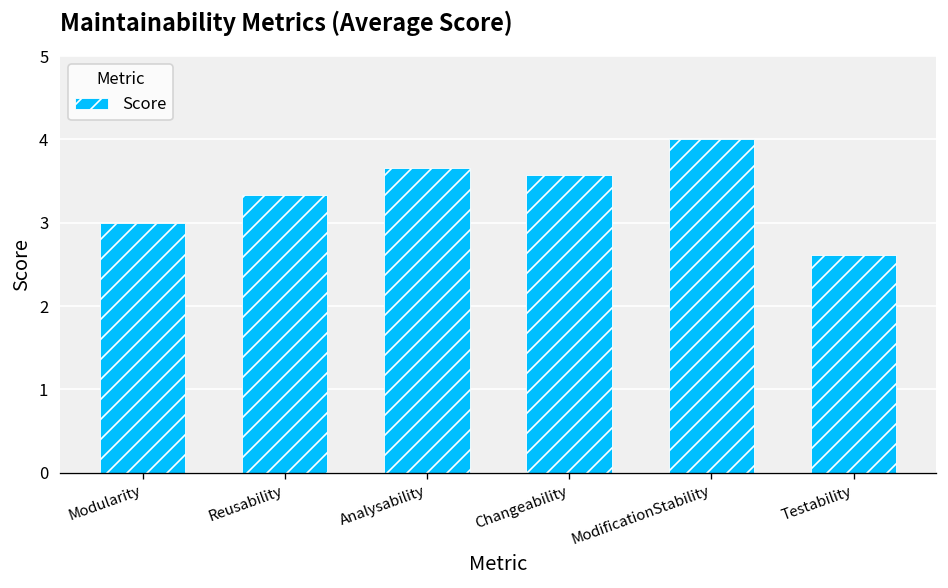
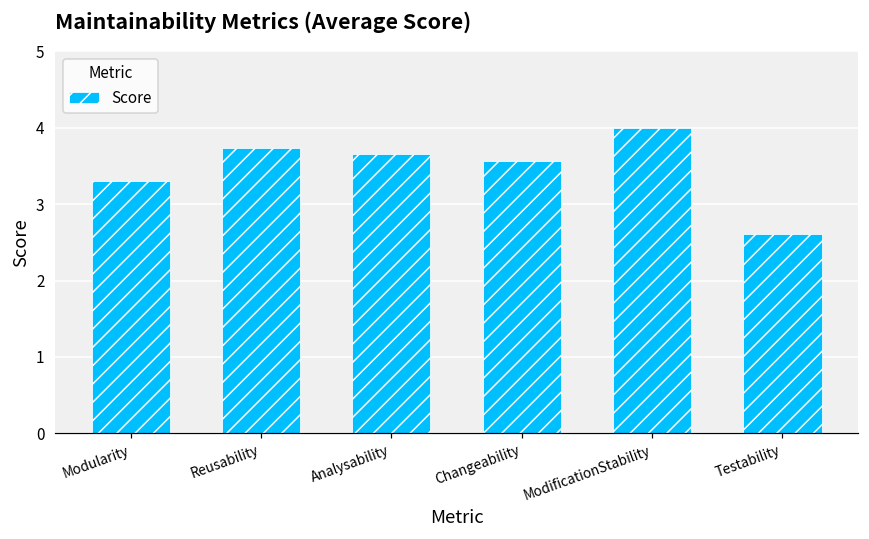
Modularity: 3.0 -> 3.3
Reusability: 3.3 -> 3.7
